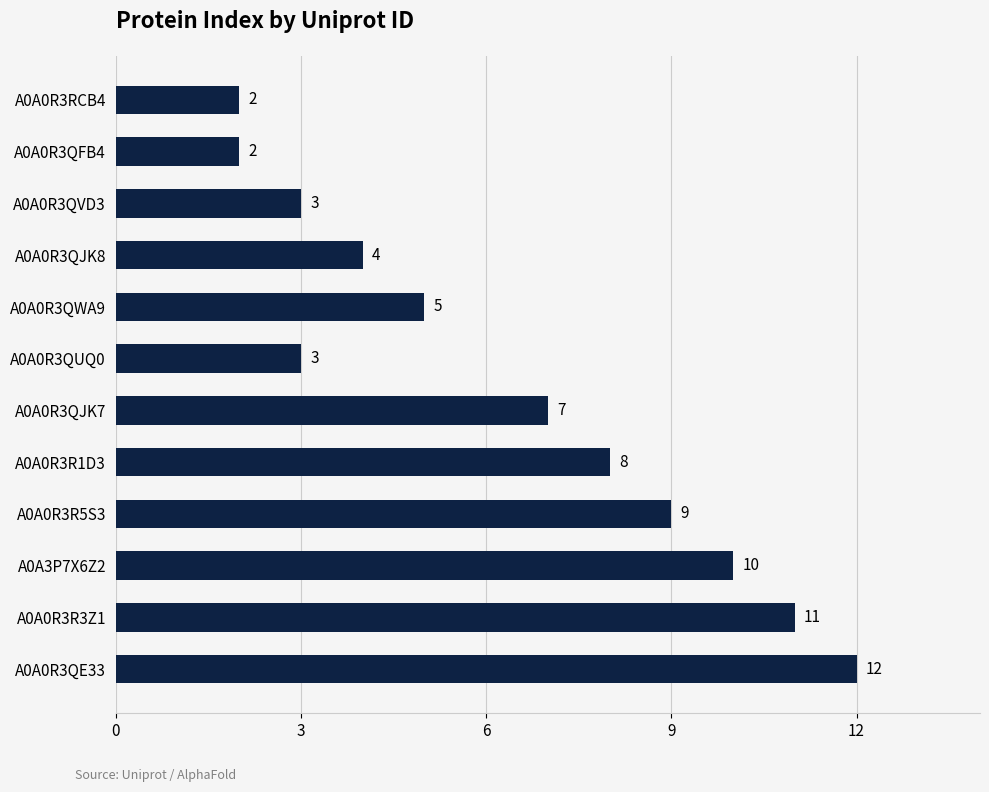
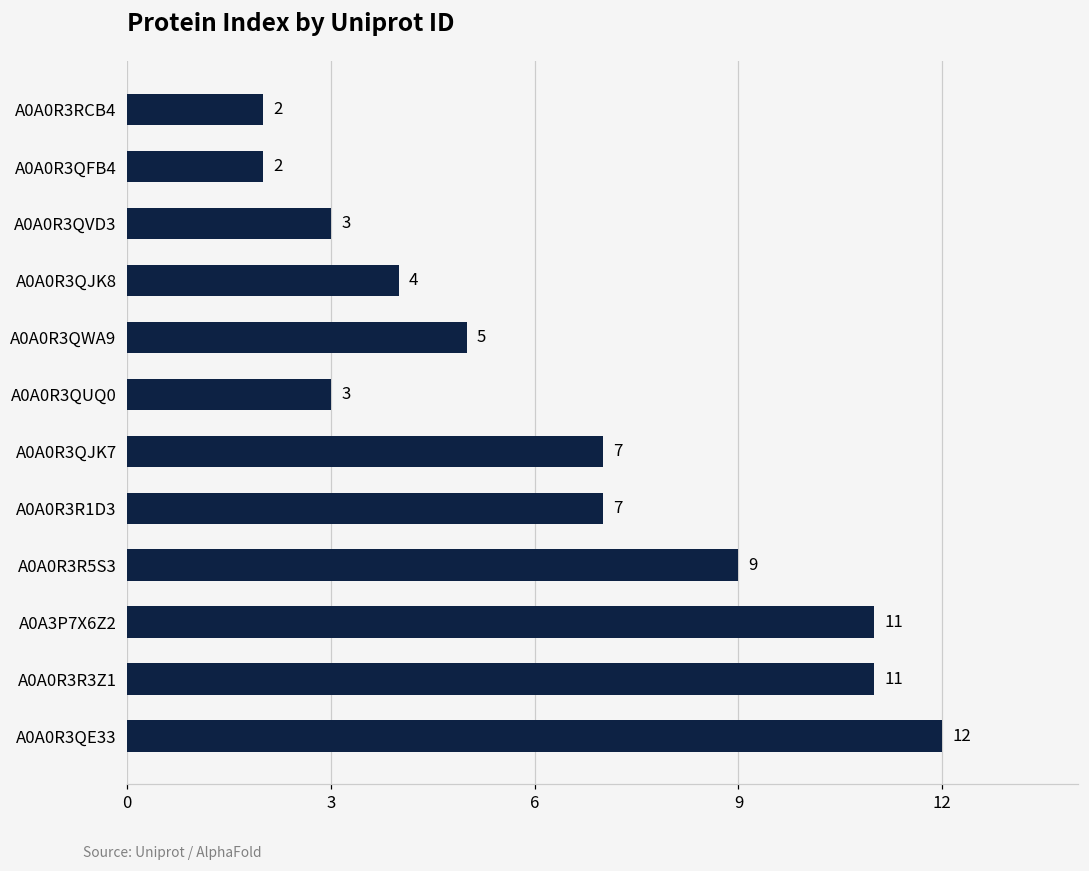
A0A0R3R1D3: 8 -> 7
A0A3P7X6Z2: 10 -> 11
